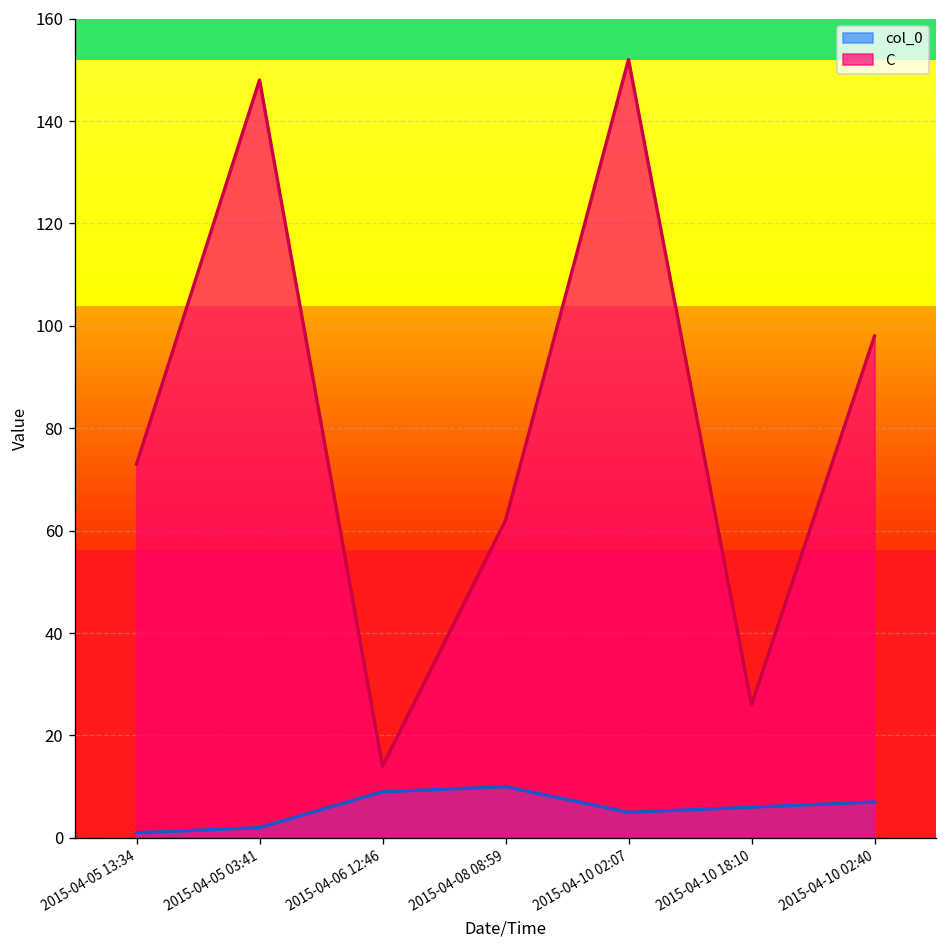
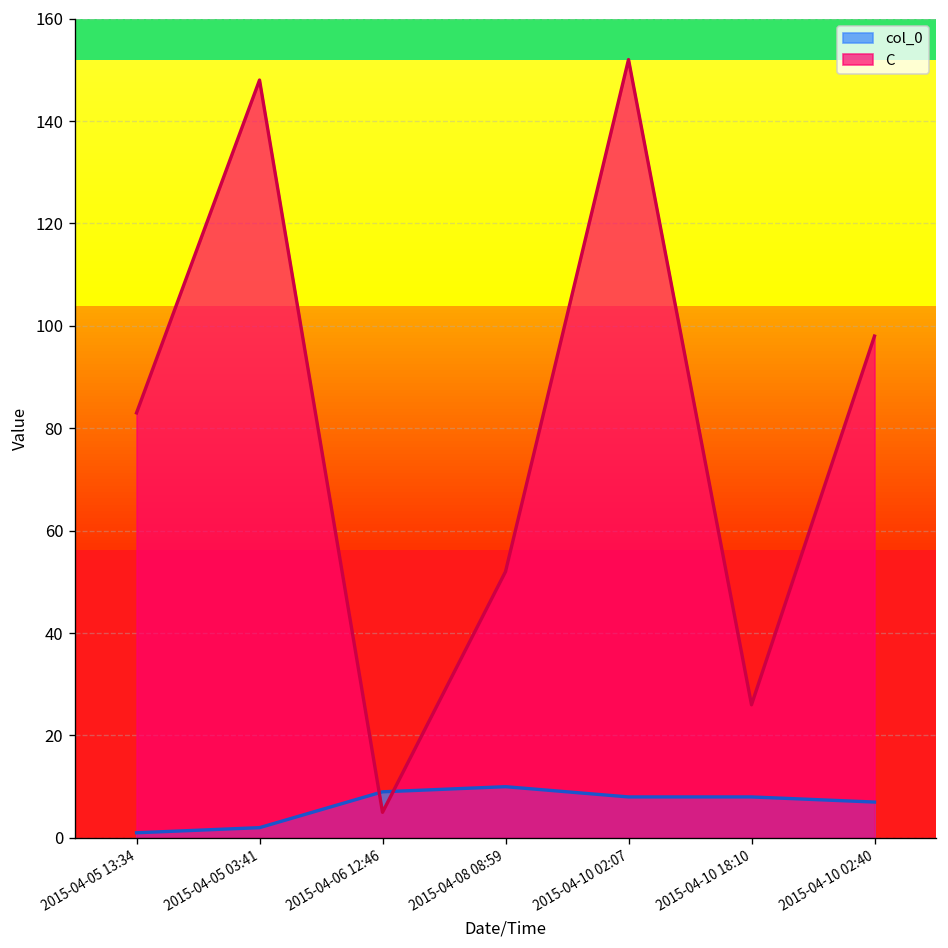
C, 2015-04-05 13:34: 73 -> 83
C, 2015-04-06 12:46: 14 -> 5
C, 2015-04-08 08:59: 62 -> 52
col_0, 2015-04-10 02:07: 5 -> 8
col_0, 2015-04-10 18:10: 6 -> 8
